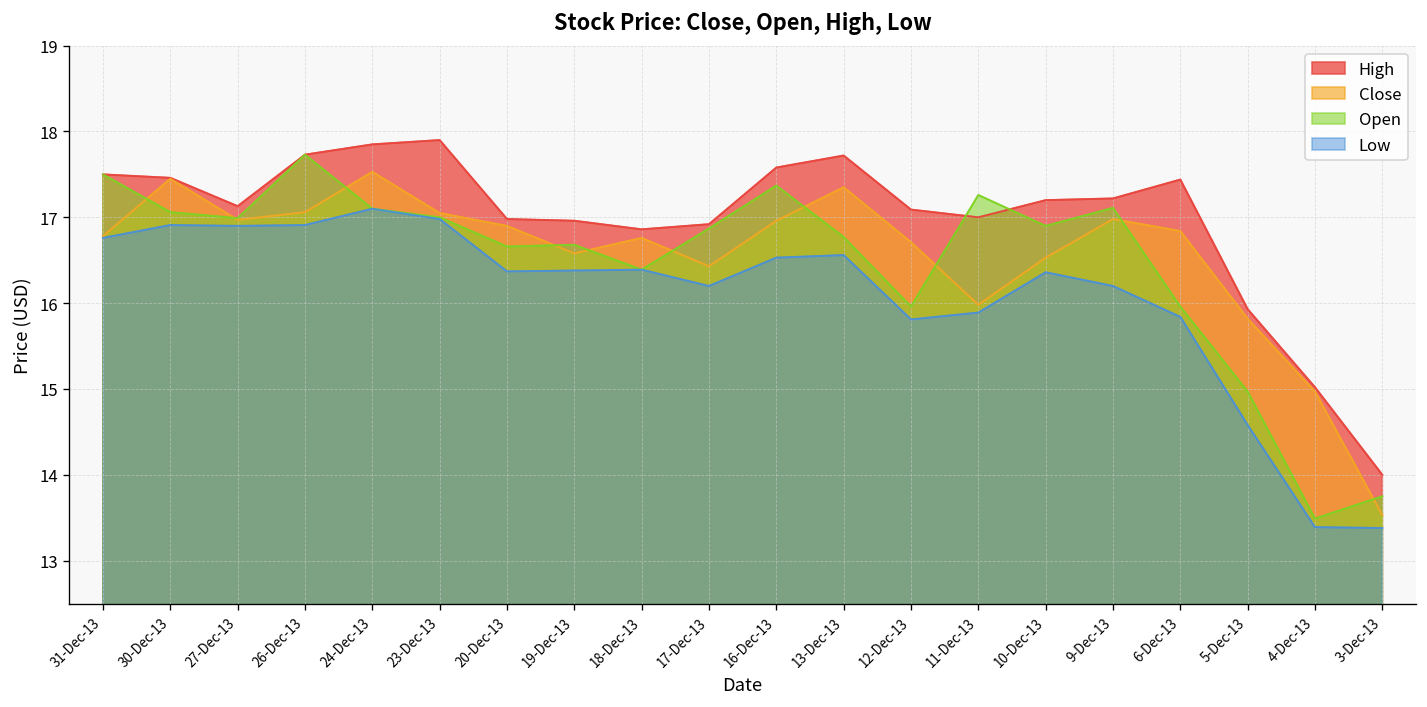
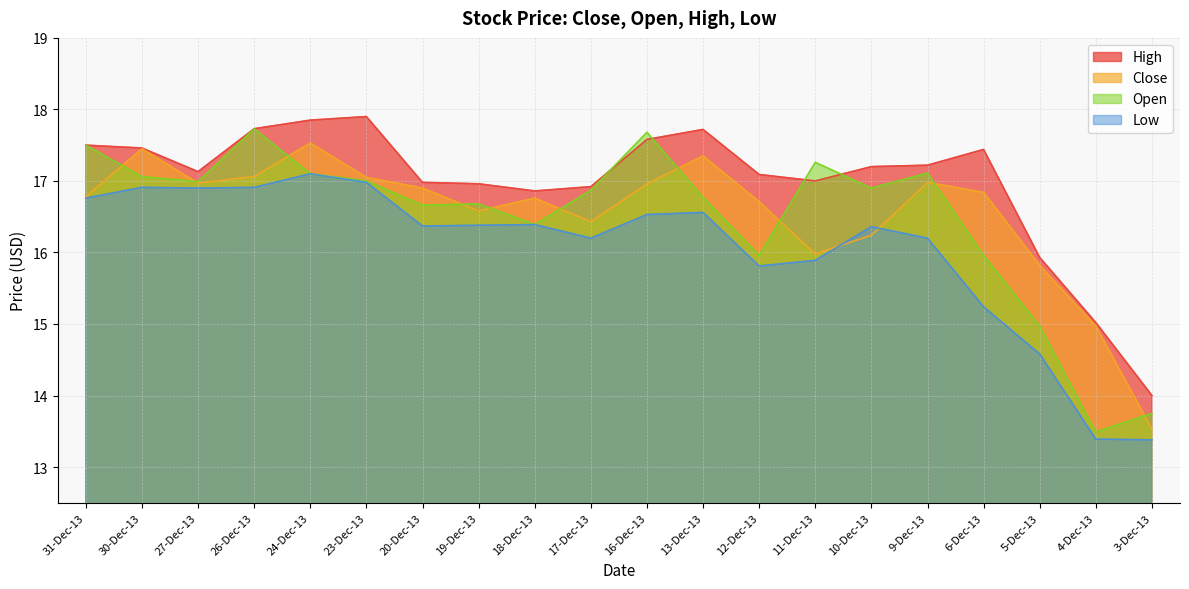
Open, 16-Dec-13: 17.4 -> 17.7
Close, 10-Dec-13: 16.5 -> 16.2
Low, 6-Dec-13: 15.8 -> 15.2
